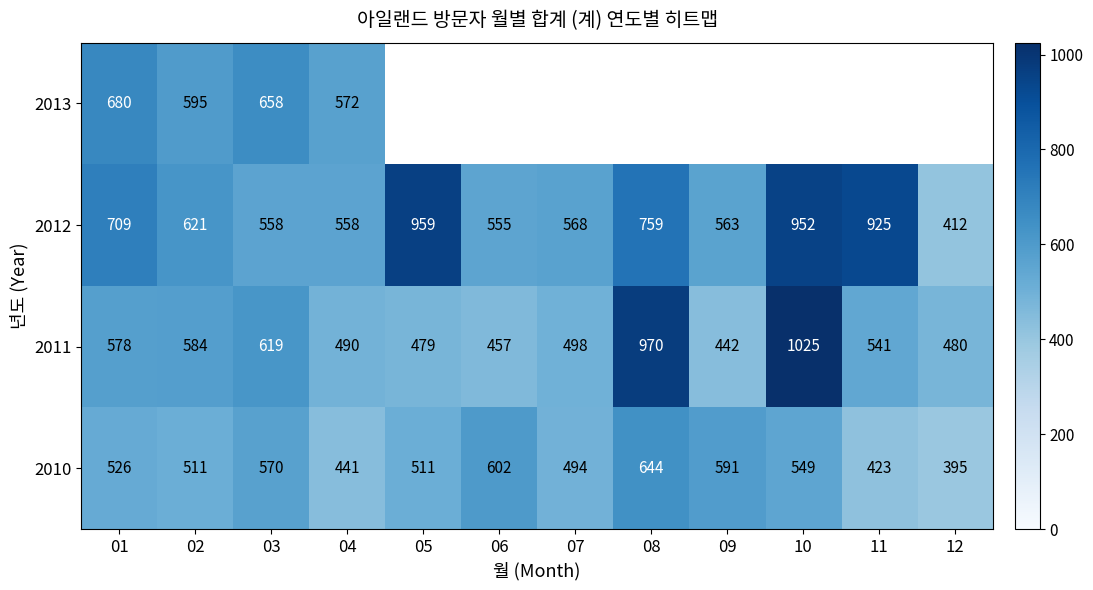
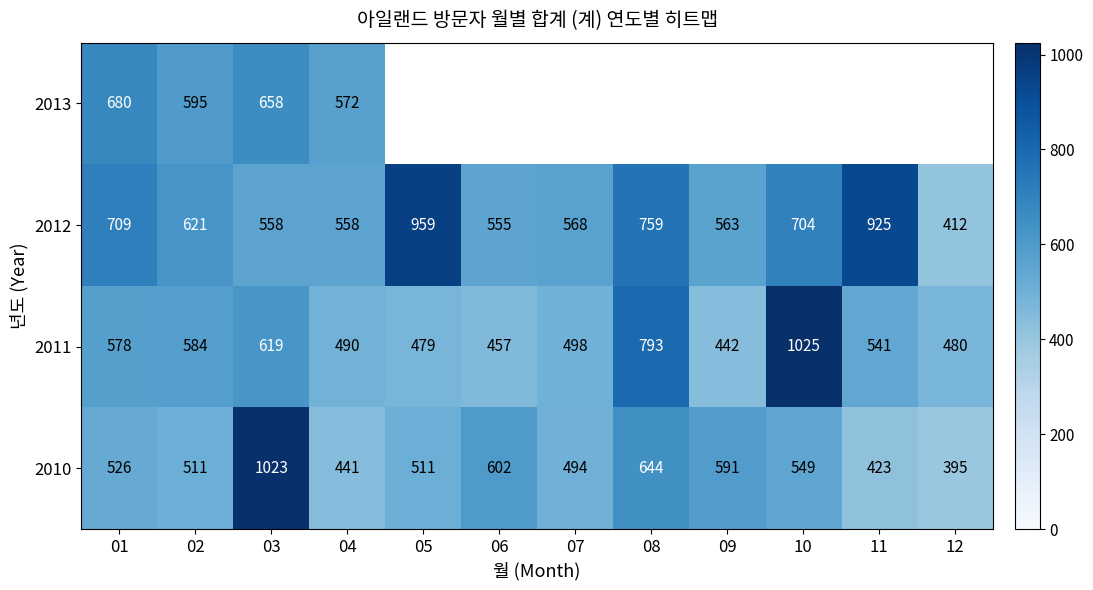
2012, 10: 952 -> 704
2011, 08: 970 -> 793
2010, 03: 570 -> 1023
